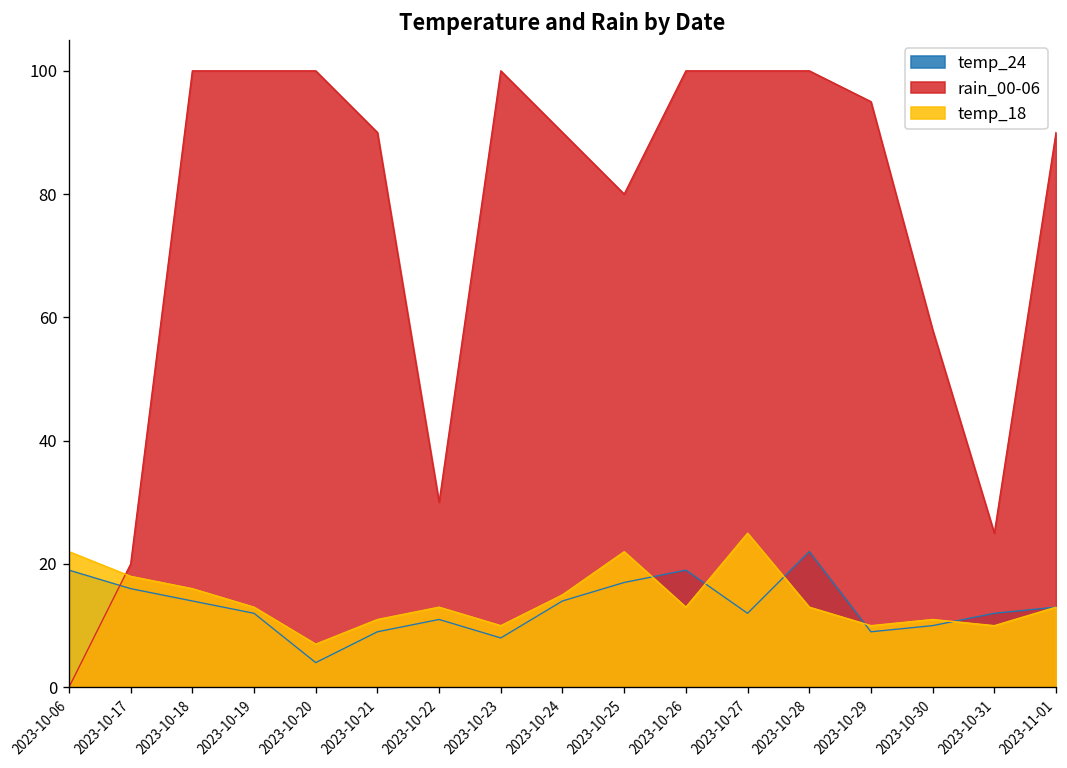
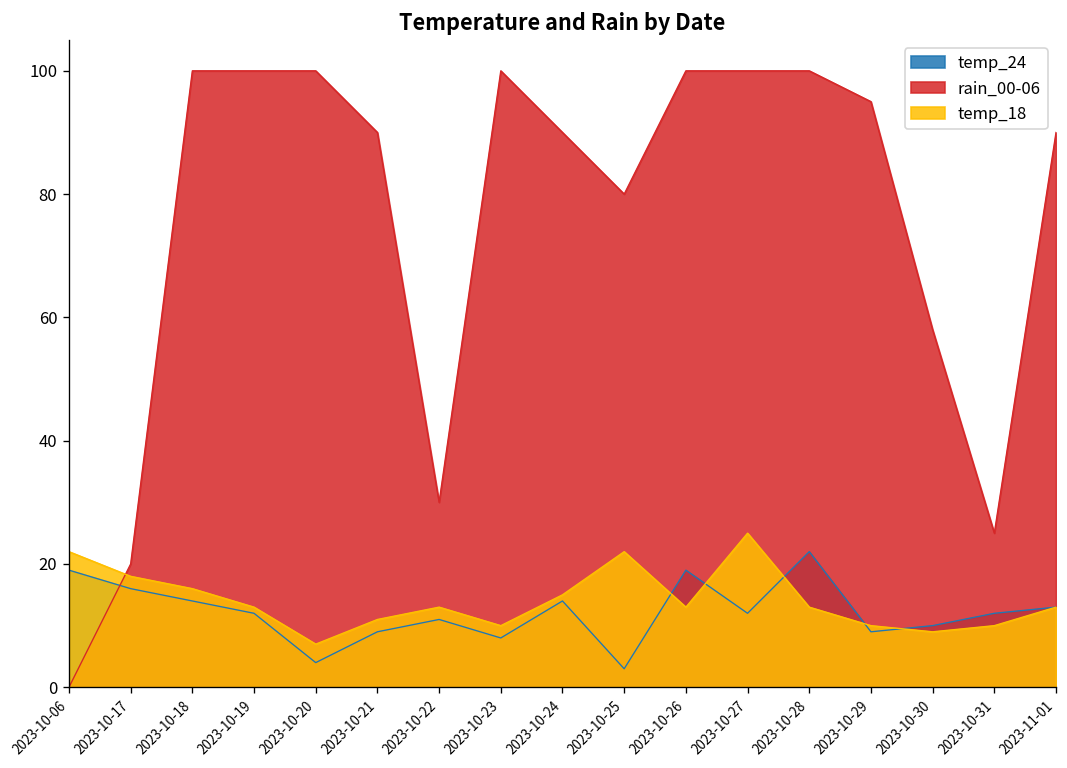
temp_24, 2023-10-25: 17 -> 3
temp_18, 2023-10-30: 11 -> 9
